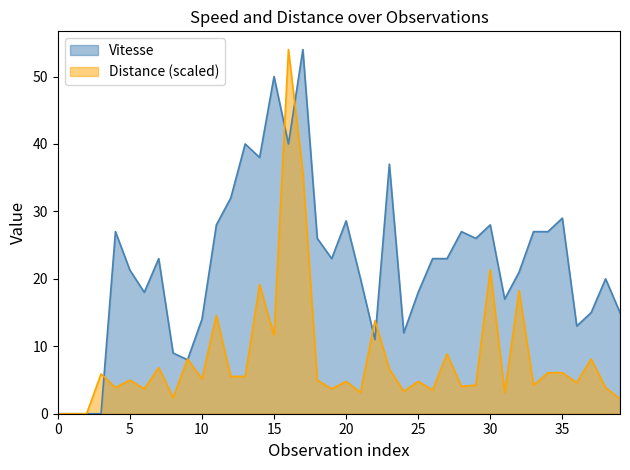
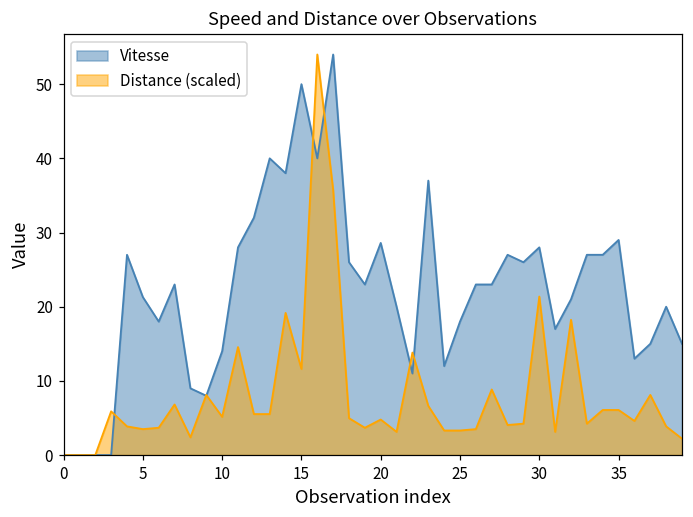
Distance (scaled), 5: 5 -> 4
Distance (scaled), 25: 5 -> 3
